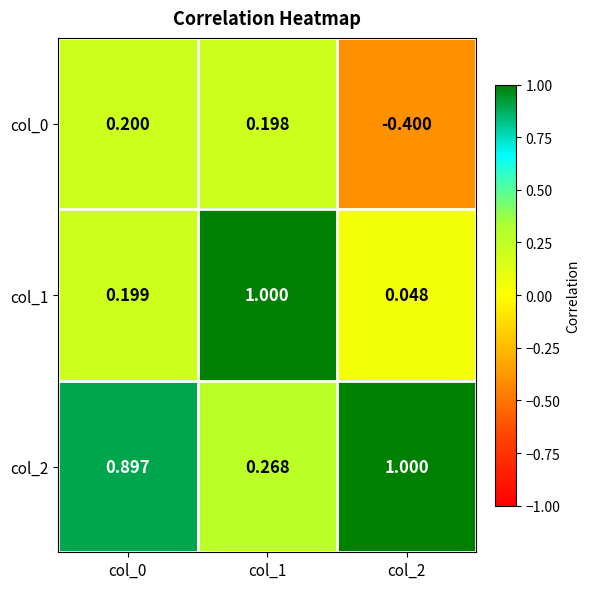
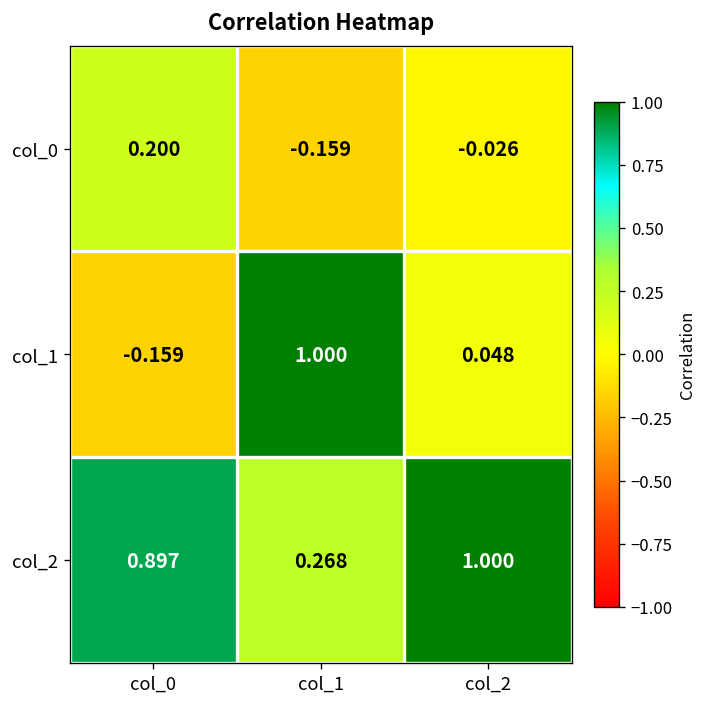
col_0, col_1: 0.198 -> -0.159
col_0, col_2: -0.400 -> -0.026
col_1, col_0: 0.199 -> -0.159
